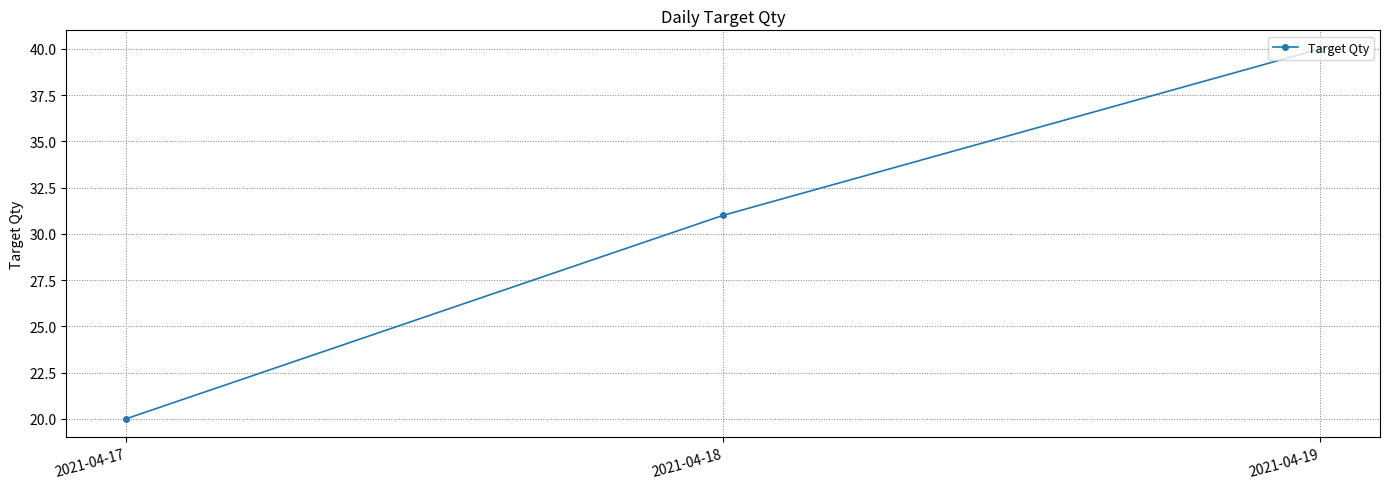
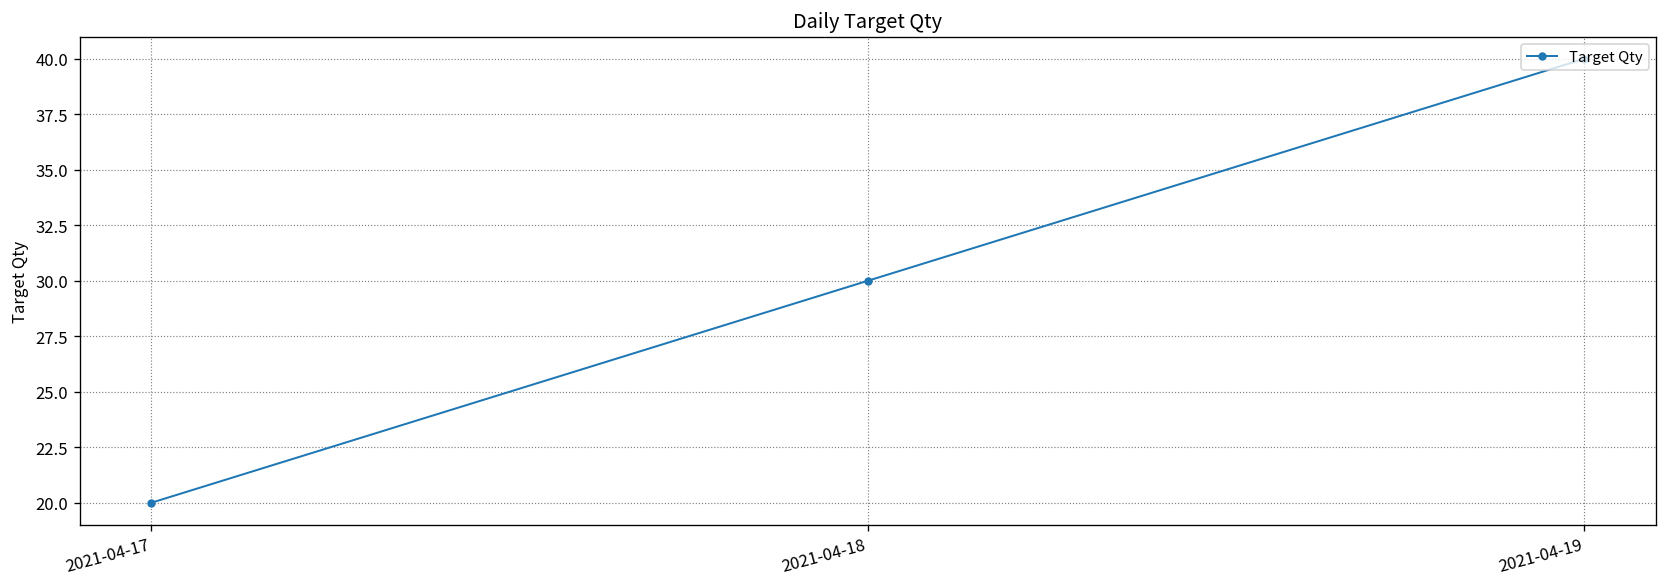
2021-04-18: 31 -> 30
